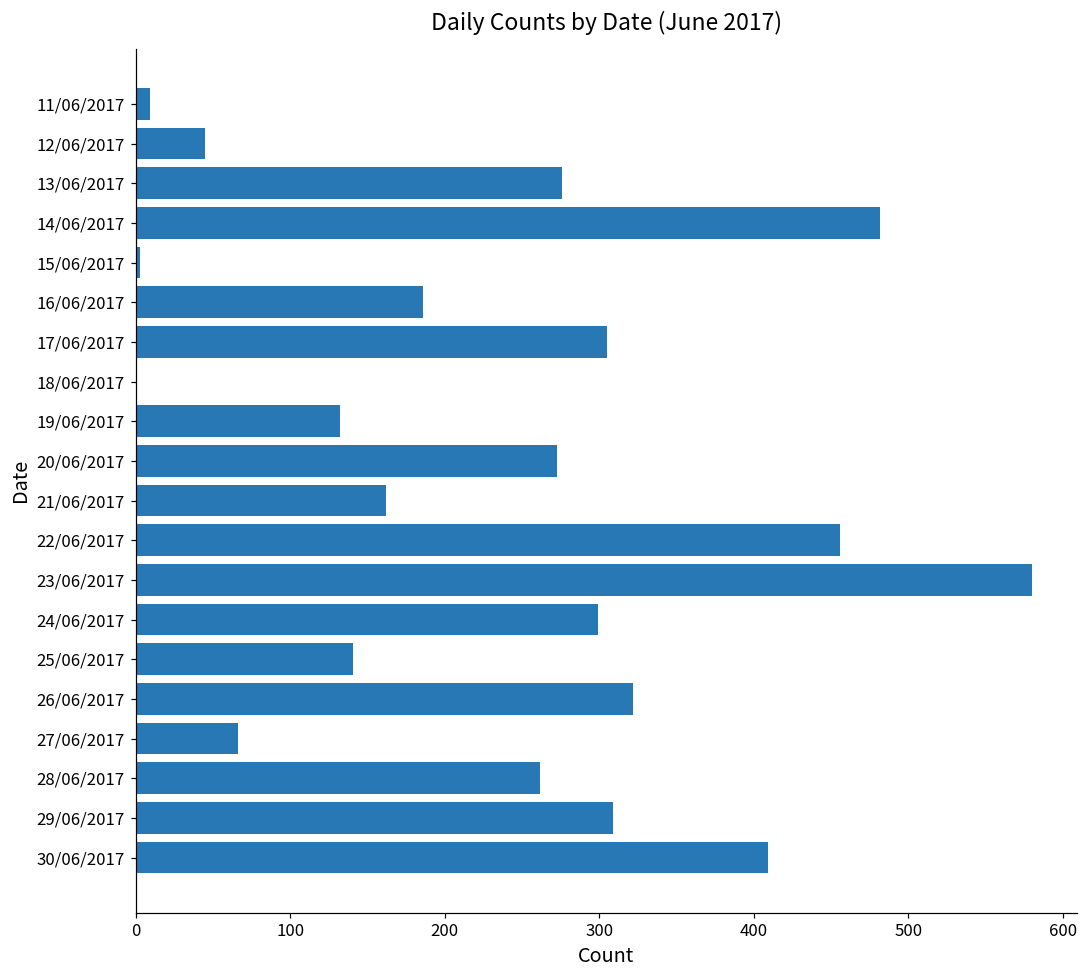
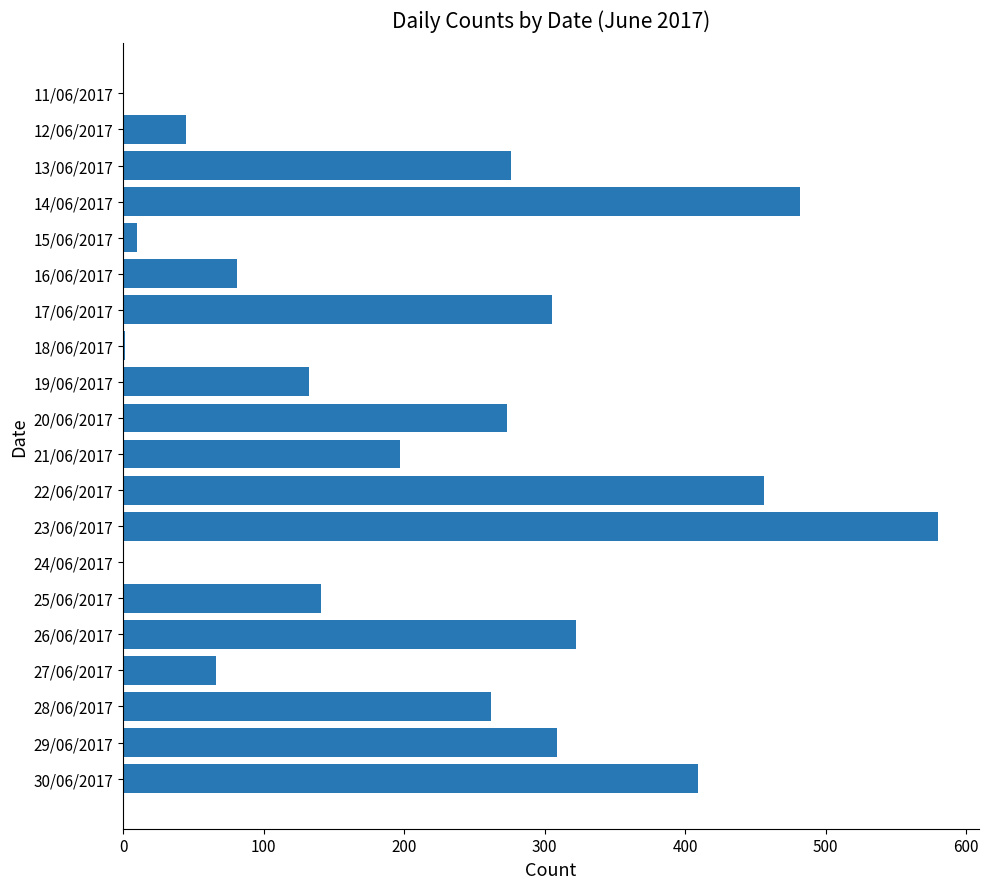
11/06/2017: 9 -> 0
15/06/2017: 3 -> 10
16/06/2017: 186 -> 81
21/06/2017: 162 -> 197
24/06/2017: 299 -> 0
